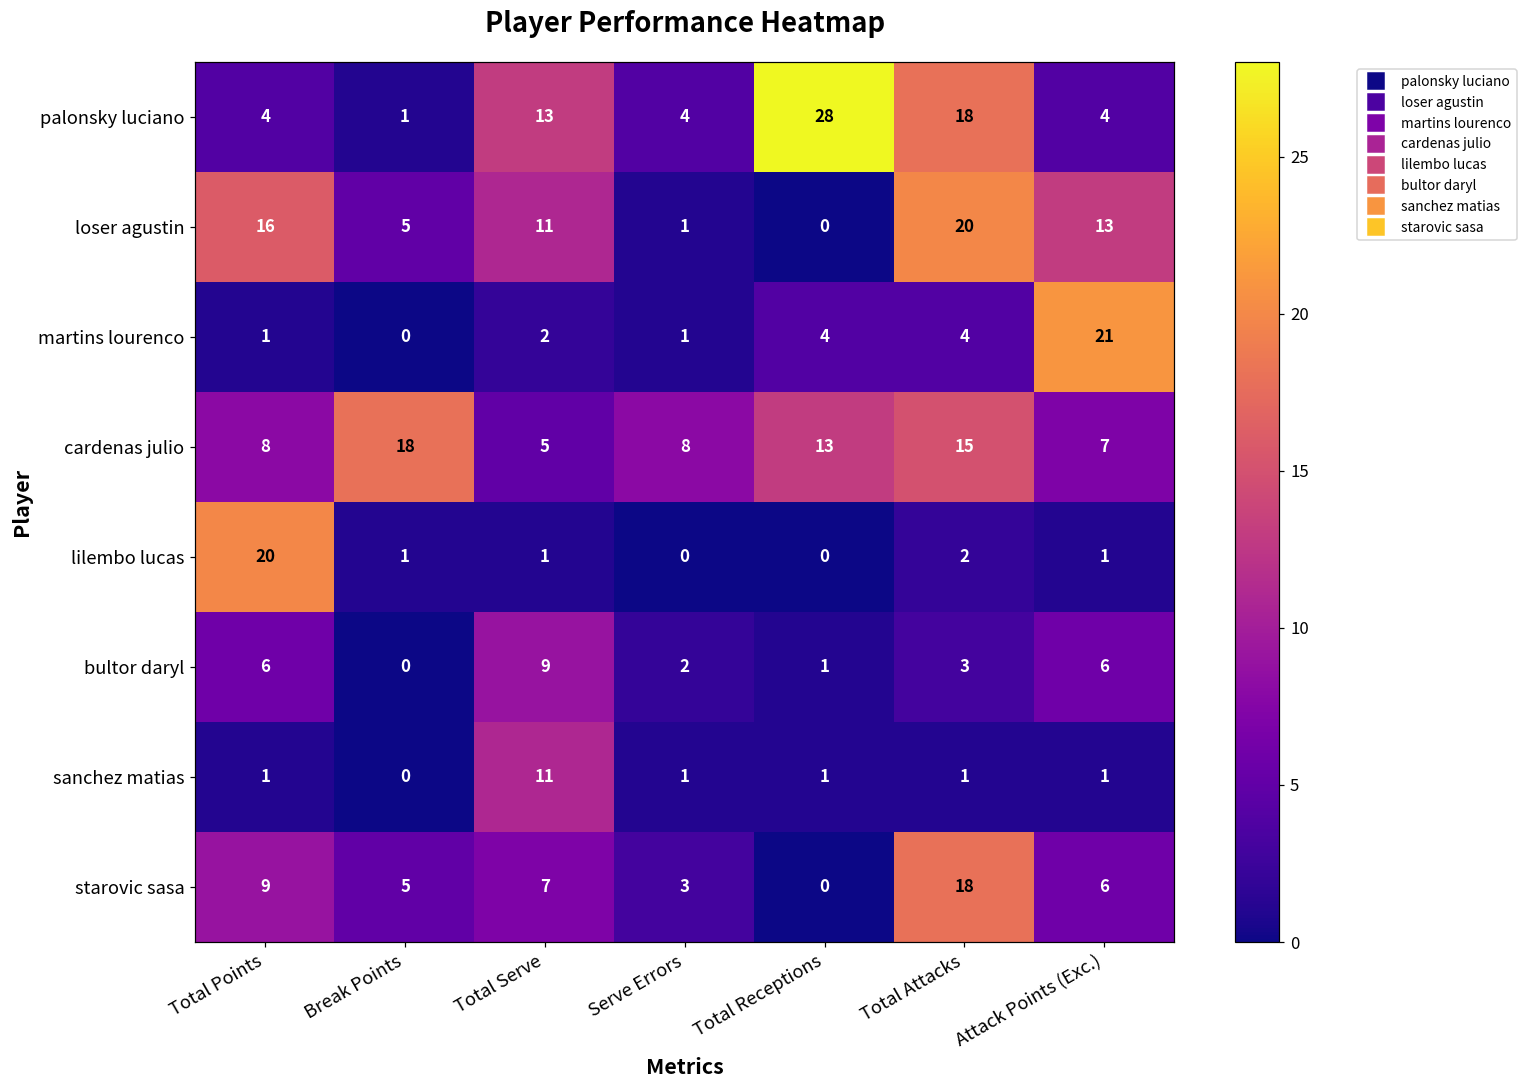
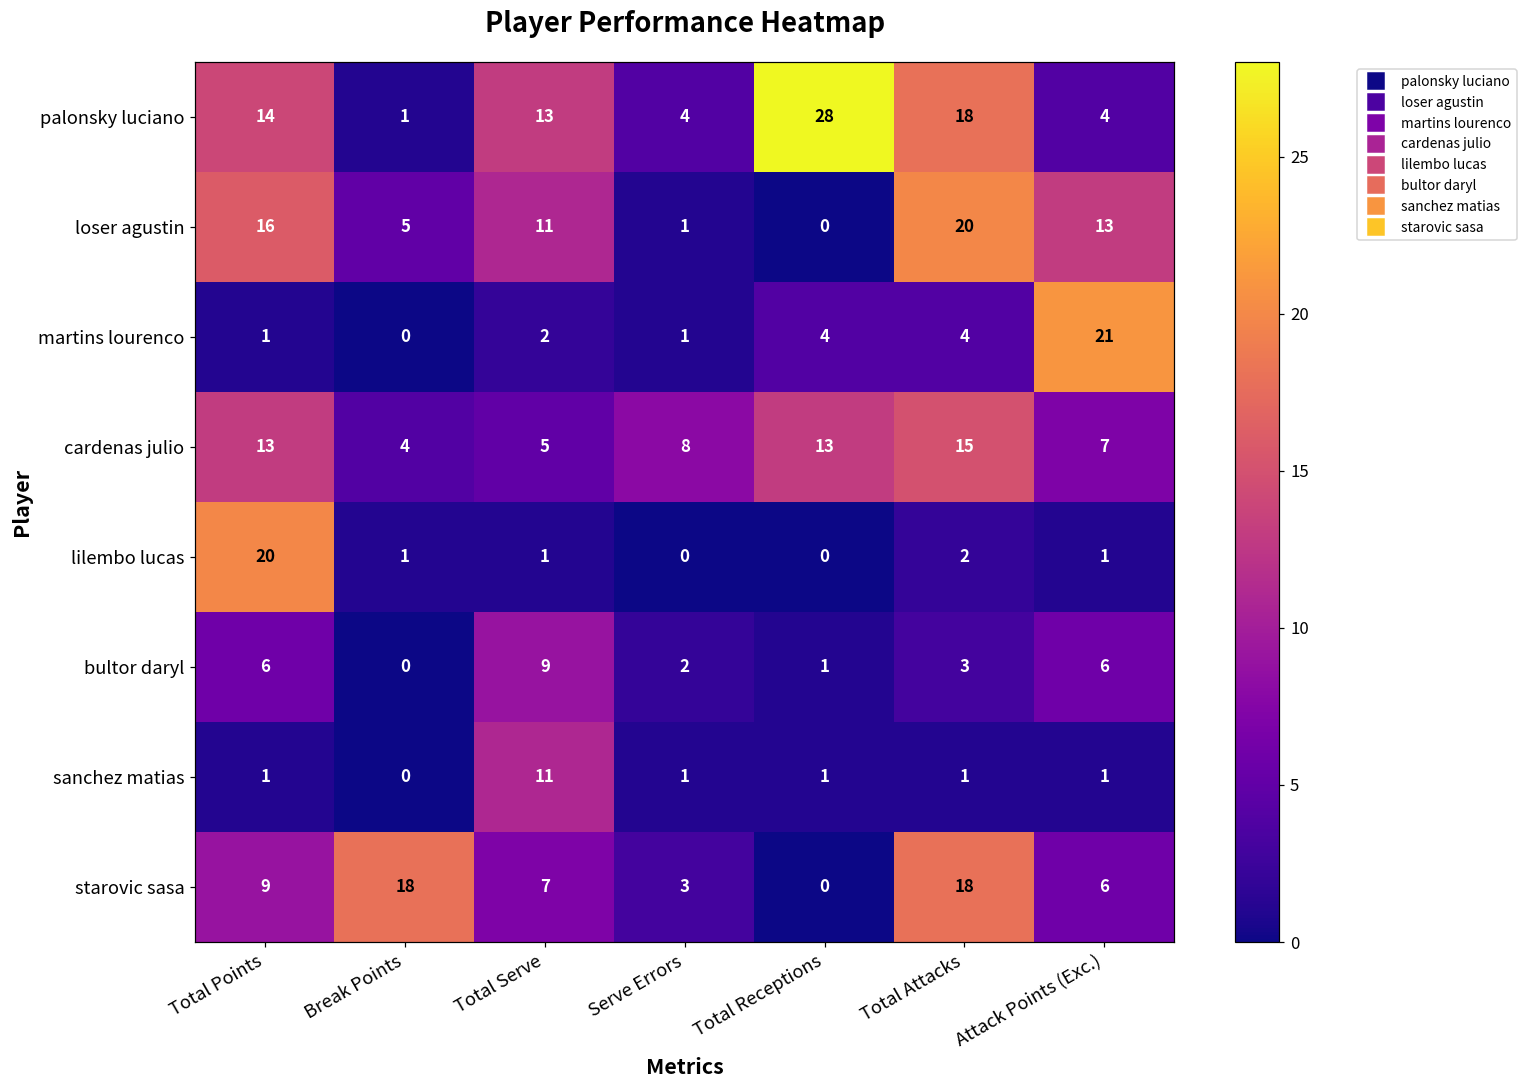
palonsky luciano, Total Points: 4 -> 14
cardenas julio, Total Points: 8 -> 13
cardenas julio, Break Points: 18 -> 4
starovic sasa, Break Points: 5 -> 18
